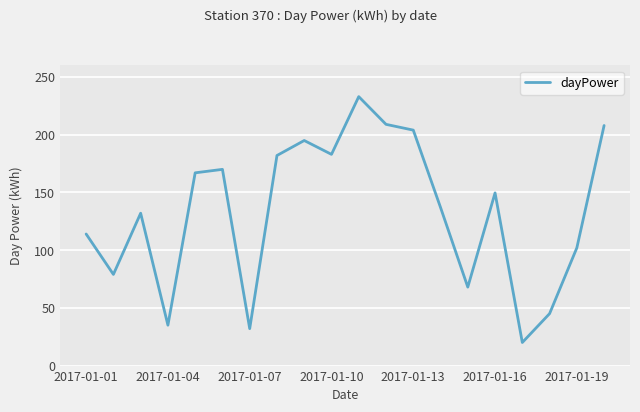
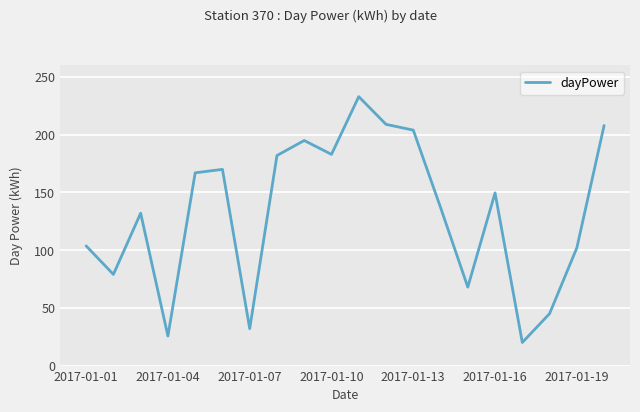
2017-01-01: 114 -> 104
2017-01-04: 35 -> 26
